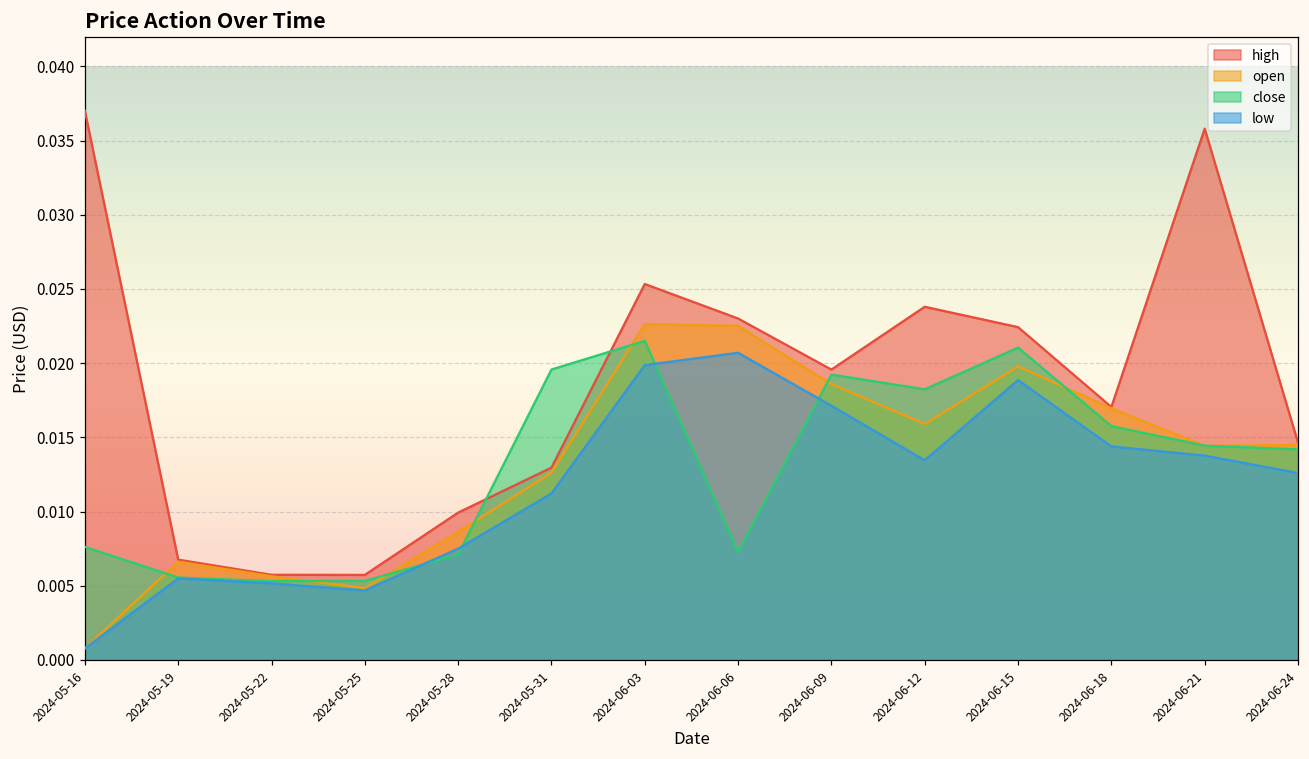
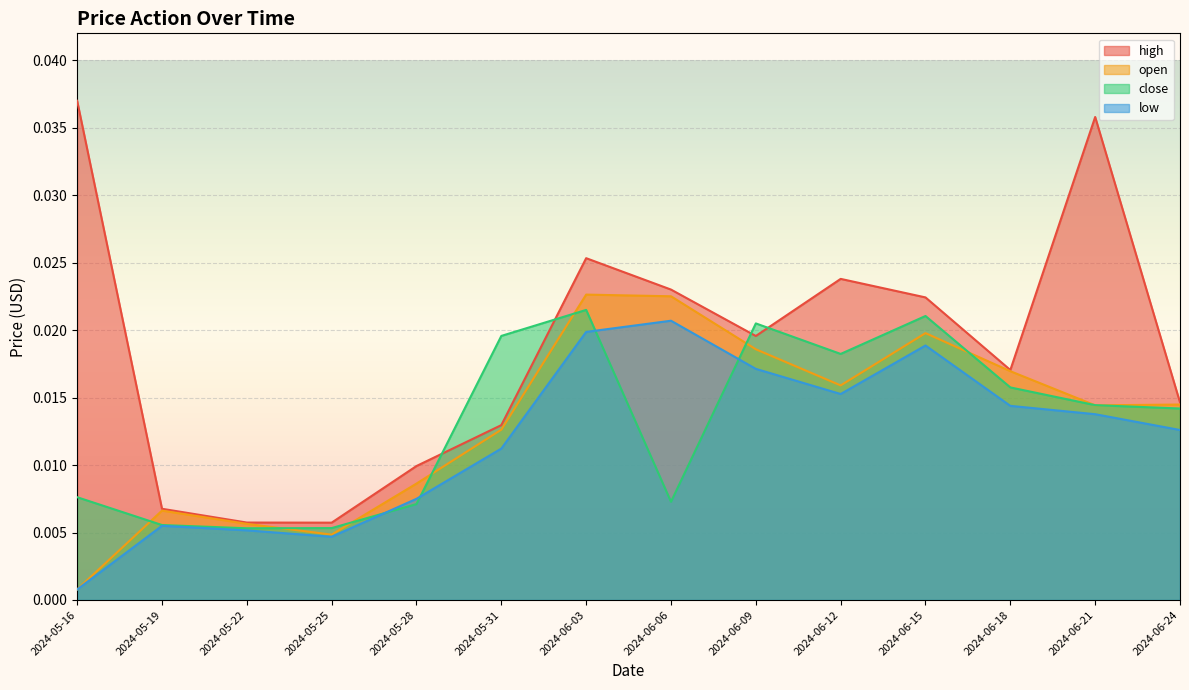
close, 2024-06-09: 0.0192 -> 0.0205
low, 2024-06-12: 0.0135 -> 0.0153
